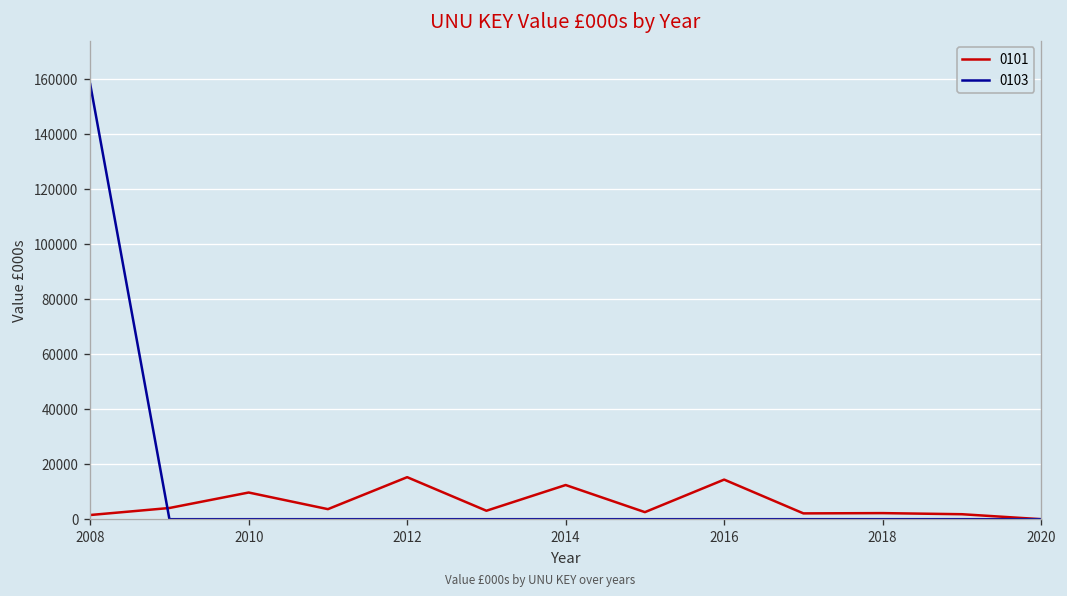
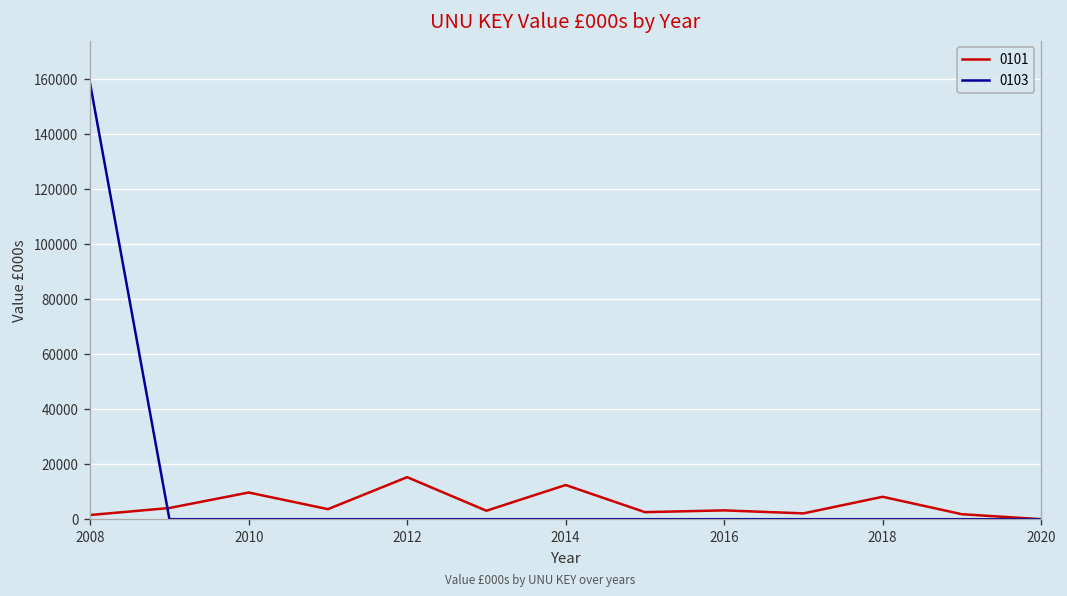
0101, 2016: 14000 -> 3000
0101, 2018: 2000 -> 8000
